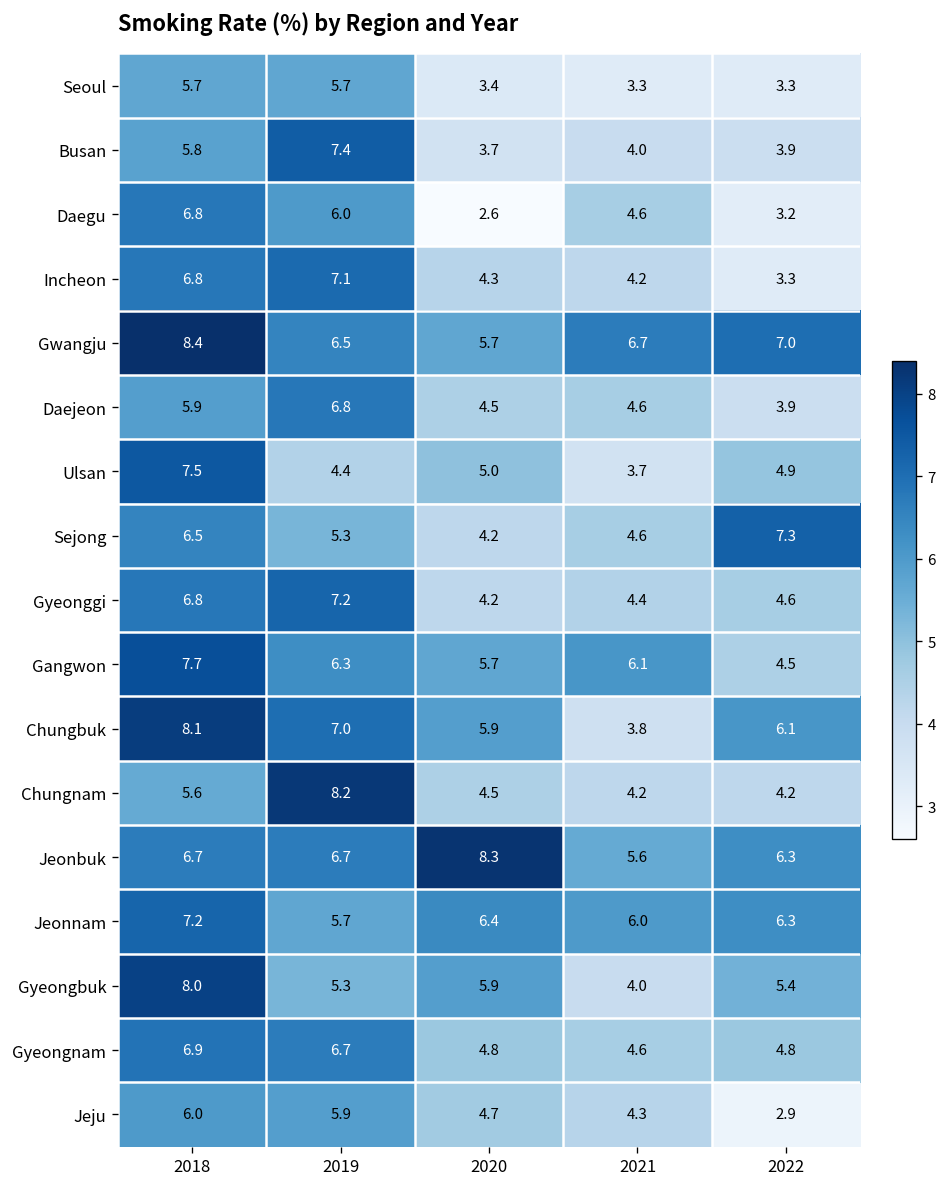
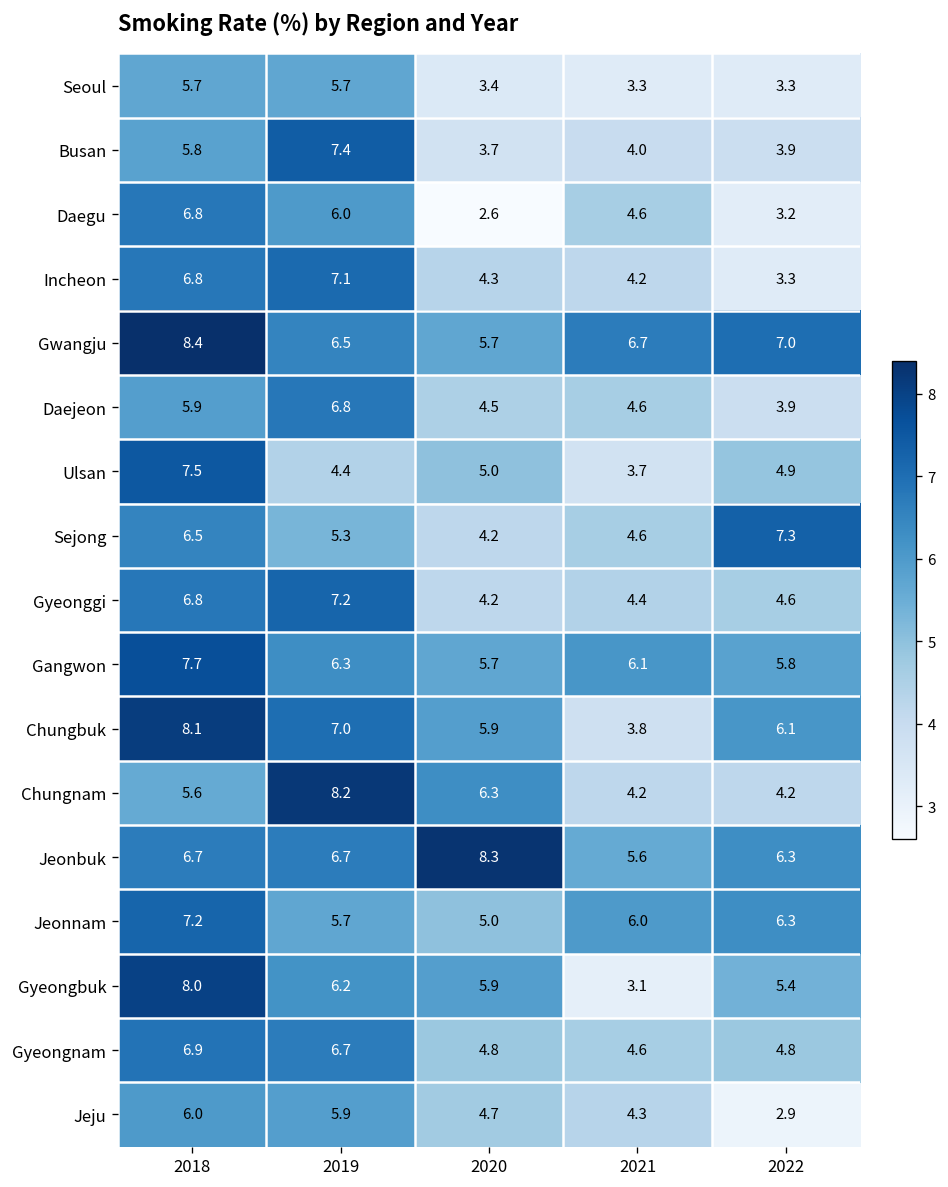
Gangwon, 2022: 4.5 -> 5.8
Chungnam, 2020: 4.5 -> 6.3
Jeonnam, 2020: 6.4 -> 5.0
Gyeongbuk, 2019: 5.3 -> 6.2
Gyeongbuk, 2021: 4.0 -> 3.1
